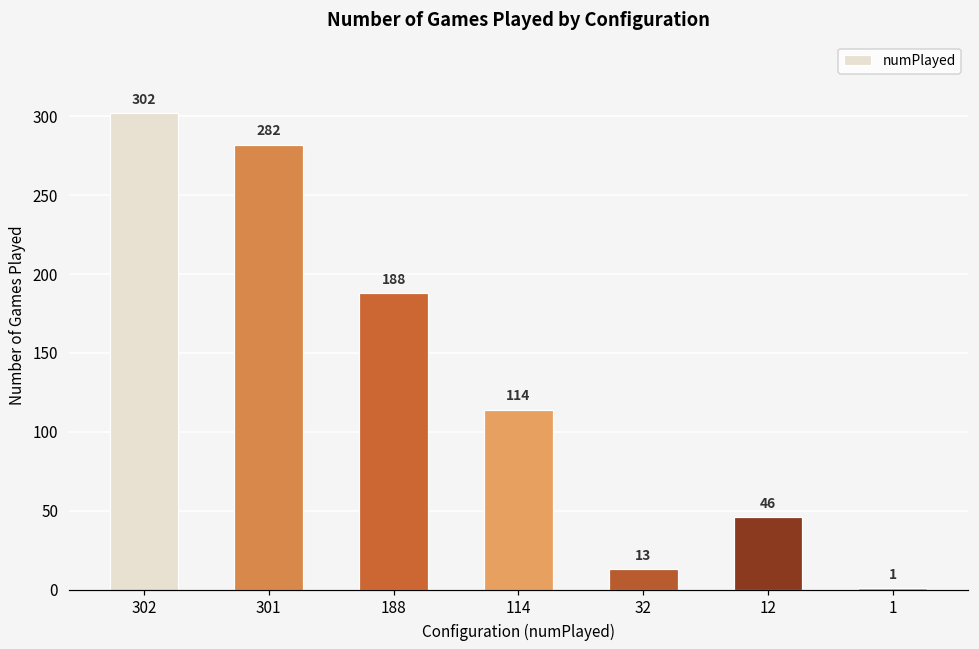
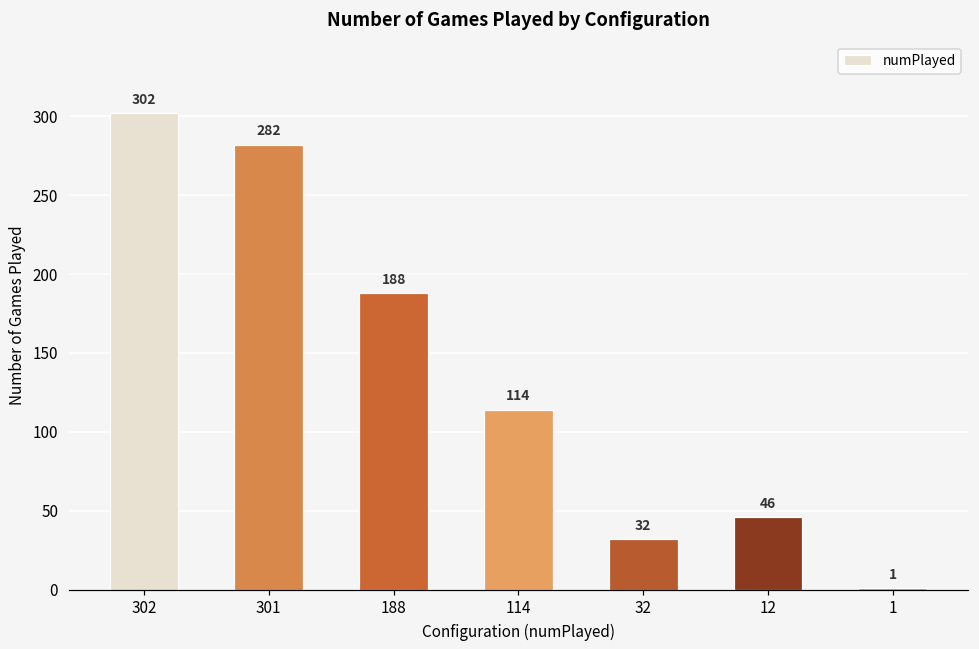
32: 13 -> 32
